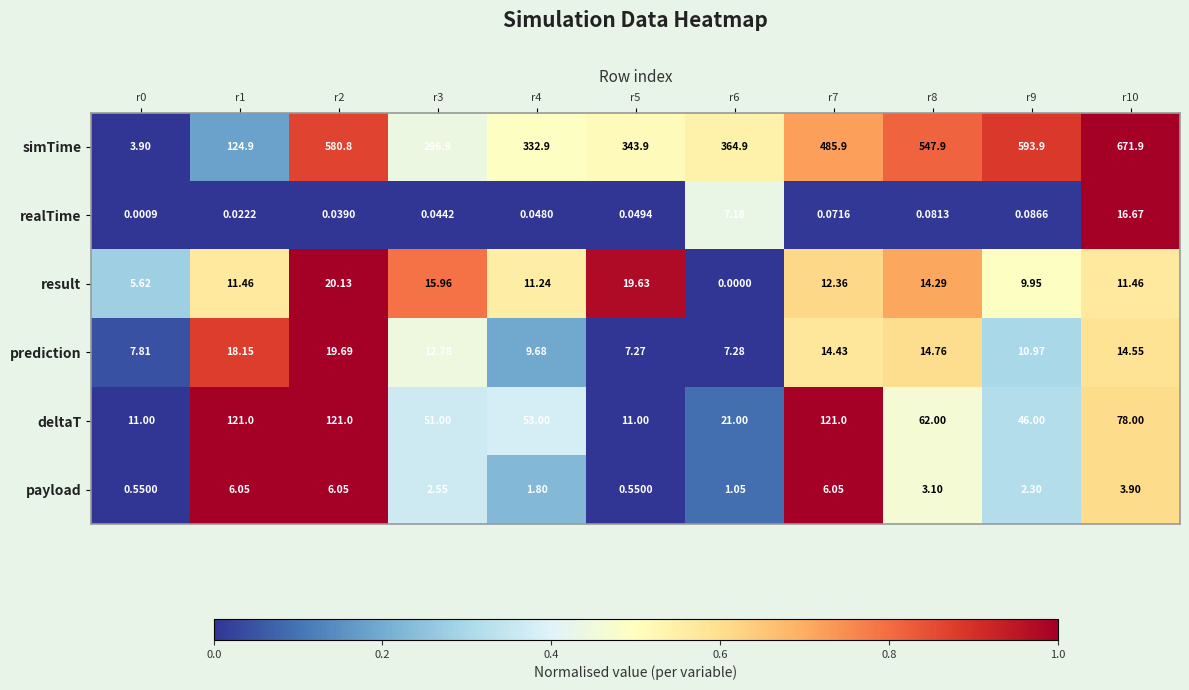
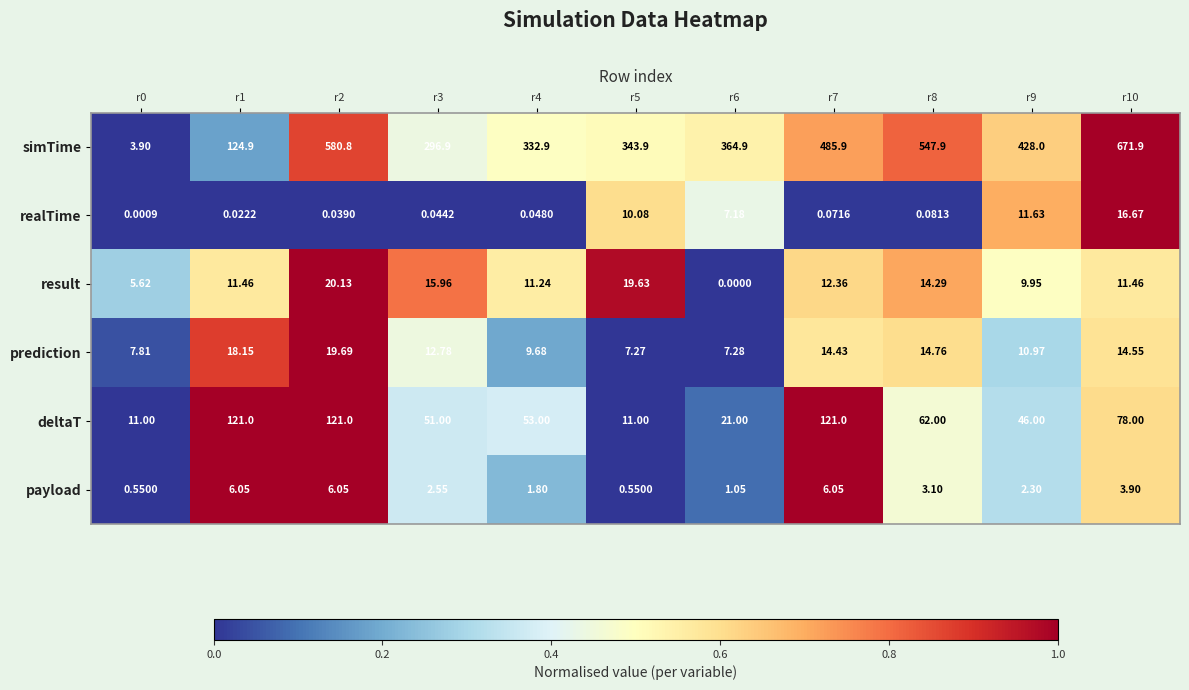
simTime, r9: 593.9 -> 428.0
realTime, r5: 0.0494 -> 10.08
realTime, r9: 0.0866 -> 11.63
